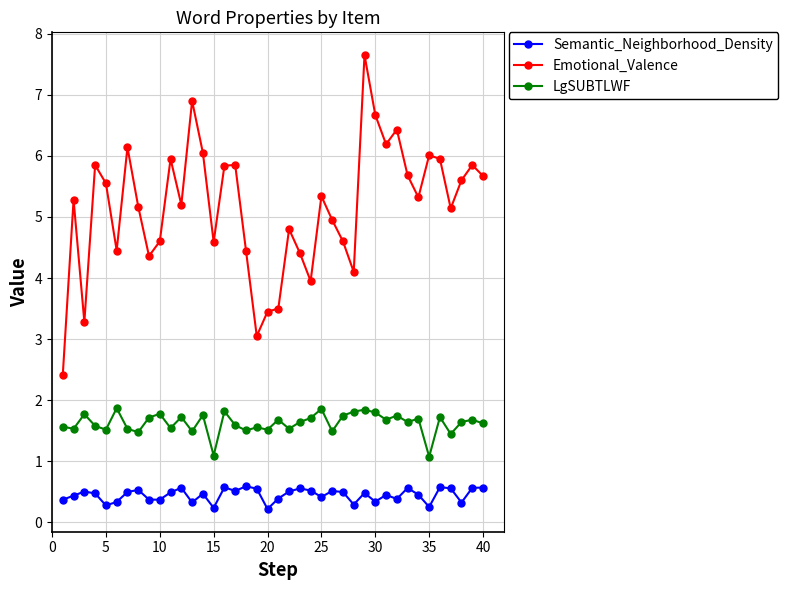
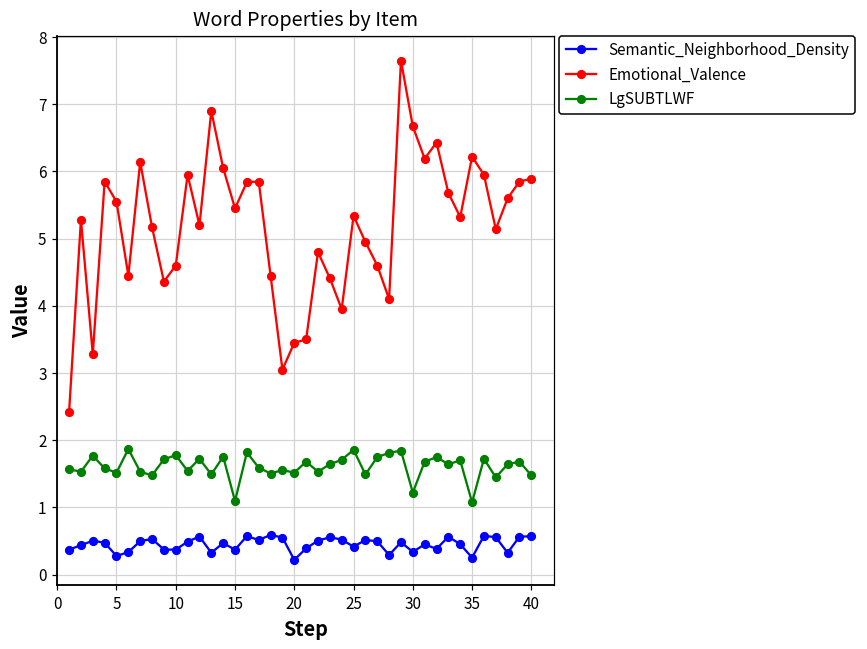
Semantic_Neighborhood_Density, 15: 0.2 -> 0.4
Emotional_Valence, 15: 4.6 -> 5.5
LgSUBTLWF, 30: 1.8 -> 1.2
Emotional_Valence, 35: 6.0 -> 6.2
Emotional_Valence, 40: 5.7 -> 5.9
LgSUBTLWF, 40: 1.6 -> 1.5
